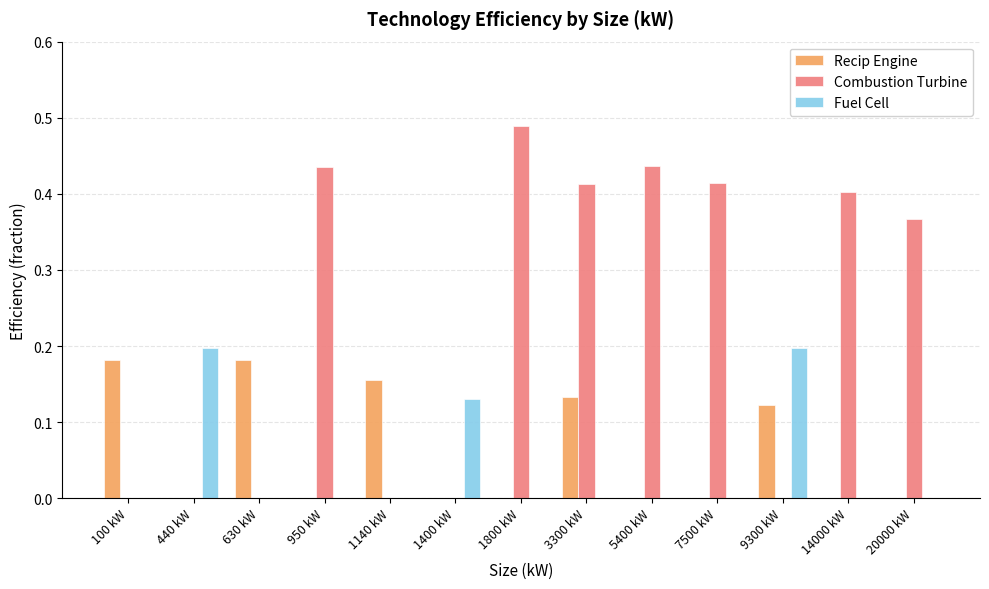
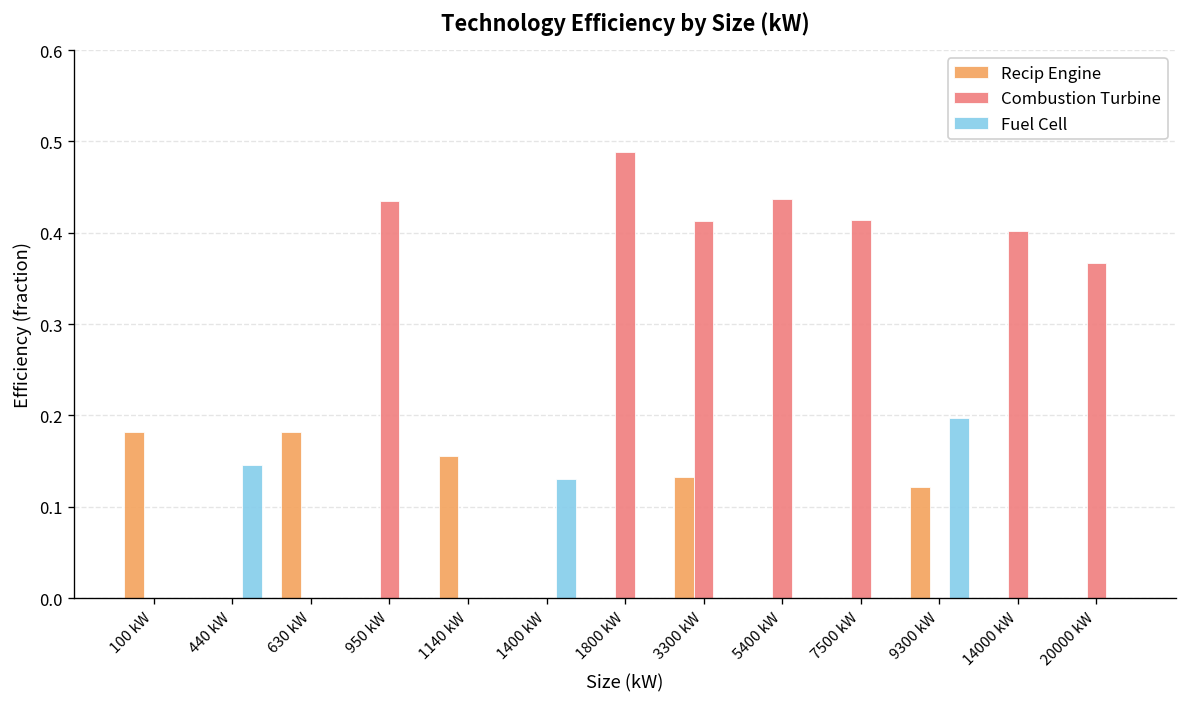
Fuel Cell, 440 kW: 0.20 -> 0.15
